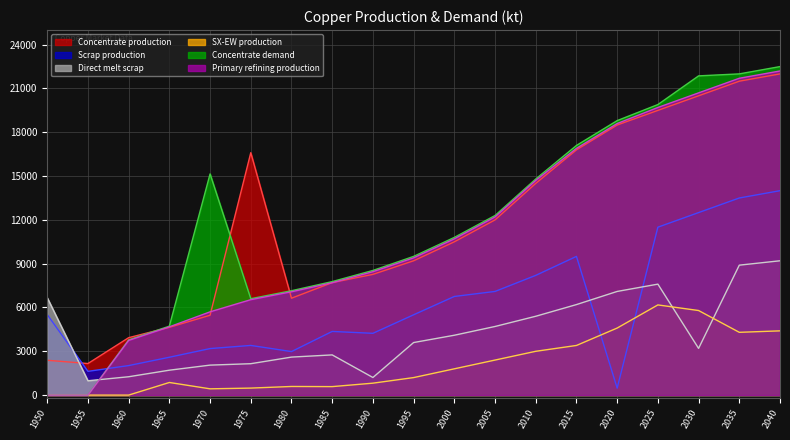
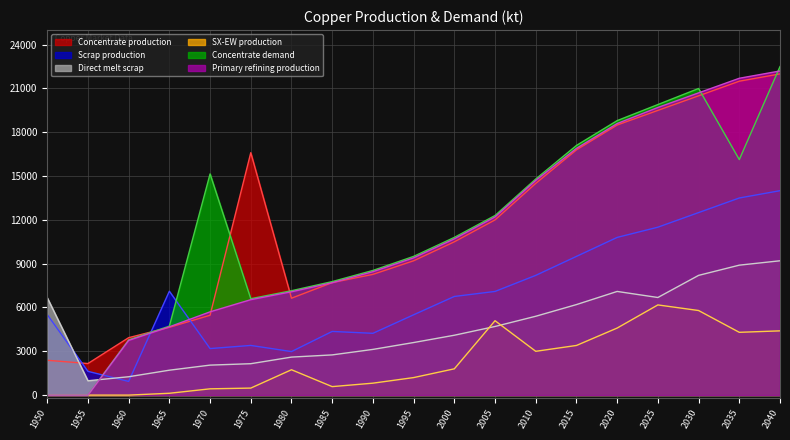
Scrap production, 1960: 2000 -> 900
Scrap production, 1965: 2600 -> 7100
SX-EW production, 1965: 900 -> 100
SX-EW production, 1980: 600 -> 1700
Direct melt scrap, 1990: 1200 -> 3100
SX-EW production, 2005: 2400 -> 5100
Scrap production, 2020: 500 -> 10800
Direct melt scrap, 2025: 7600 -> 6700
Direct melt scrap, 2030: 3200 -> 8200
Concentrate demand, 2030: 21900 -> 21000
Concentrate demand, 2035: 22000 -> 16100
